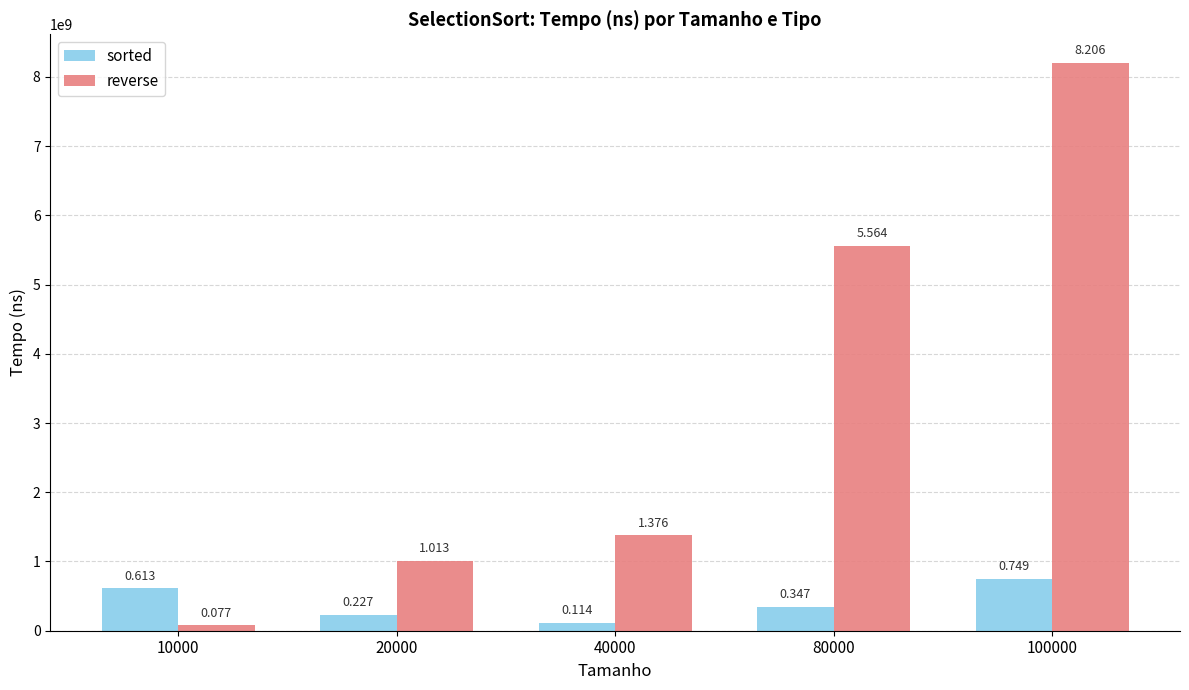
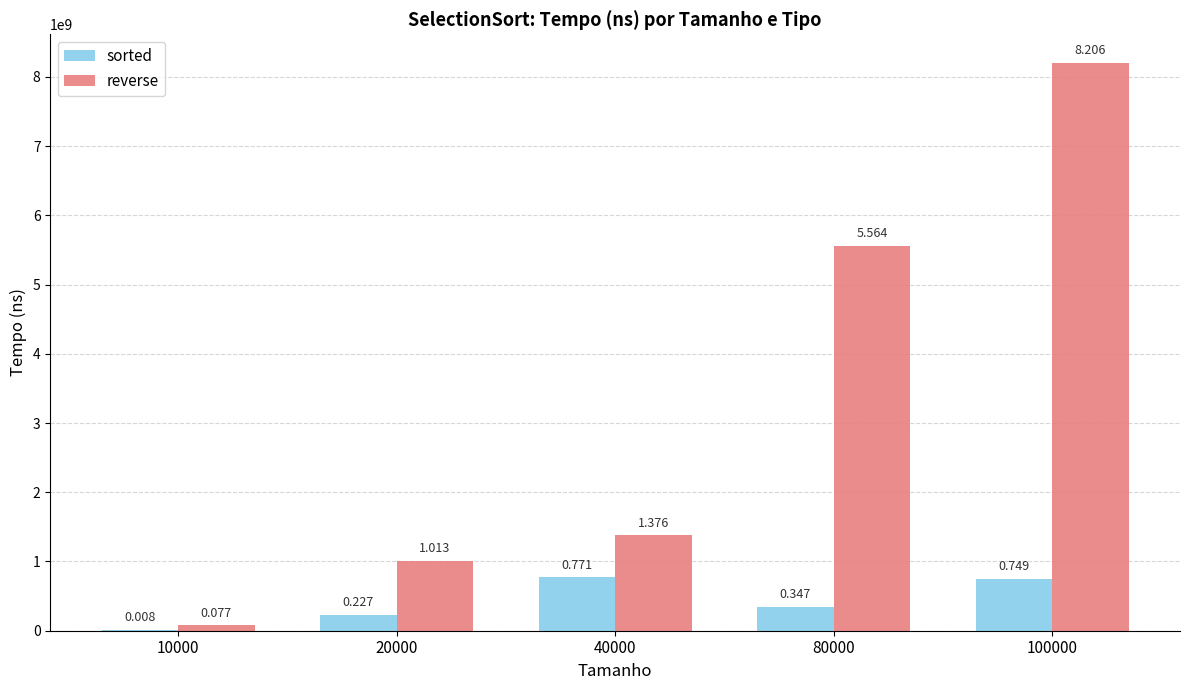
sorted, 10000: 0.613 -> 0.008
sorted, 40000: 0.114 -> 0.771
